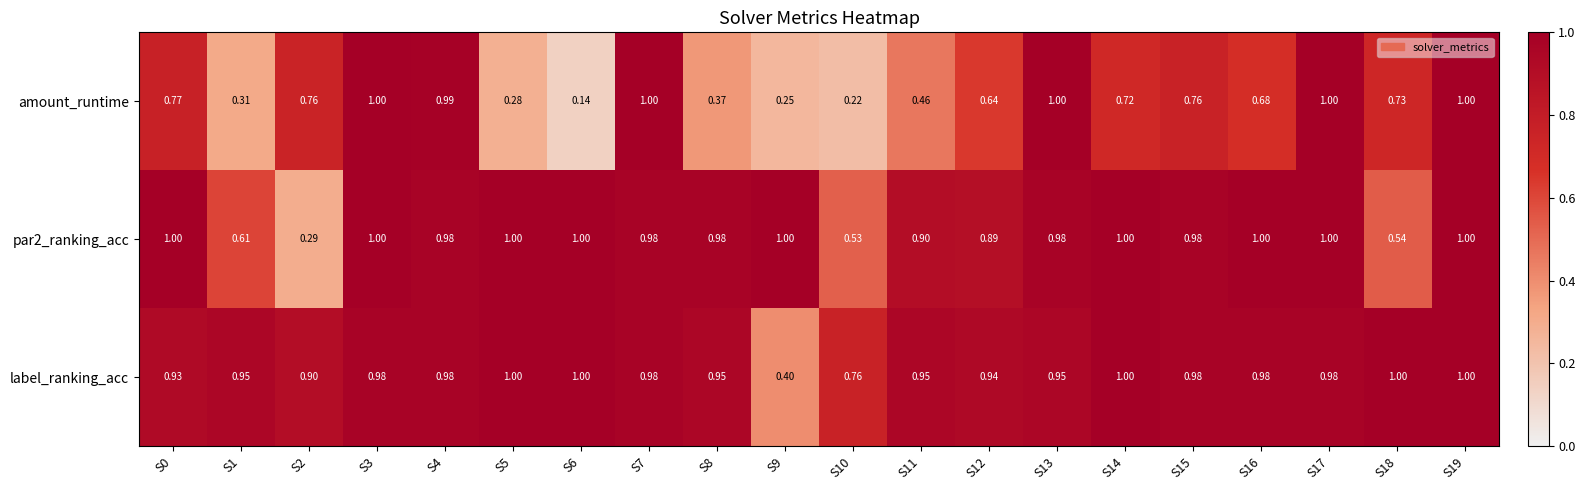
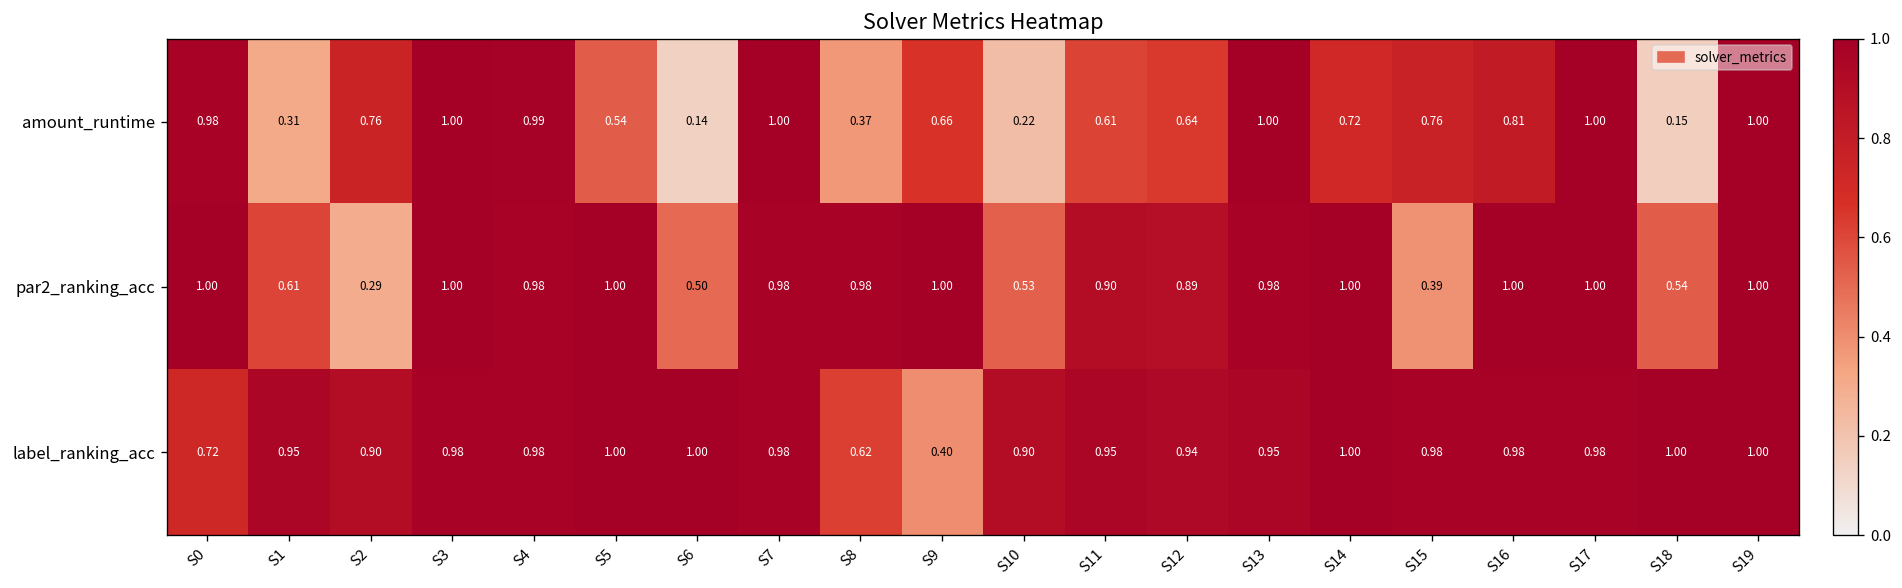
amount_runtime, S0: 0.77 -> 0.98
amount_runtime, S5: 0.28 -> 0.54
amount_runtime, S9: 0.25 -> 0.66
amount_runtime, S11: 0.46 -> 0.61
amount_runtime, S16: 0.68 -> 0.81
amount_runtime, S18: 0.73 -> 0.15
par2_ranking_acc, S6: 1.00 -> 0.50
par2_ranking_acc, S15: 0.98 -> 0.39
label_ranking_acc, S0: 0.93 -> 0.72
label_ranking_acc, S8: 0.95 -> 0.62
label_ranking_acc, S10: 0.76 -> 0.90
